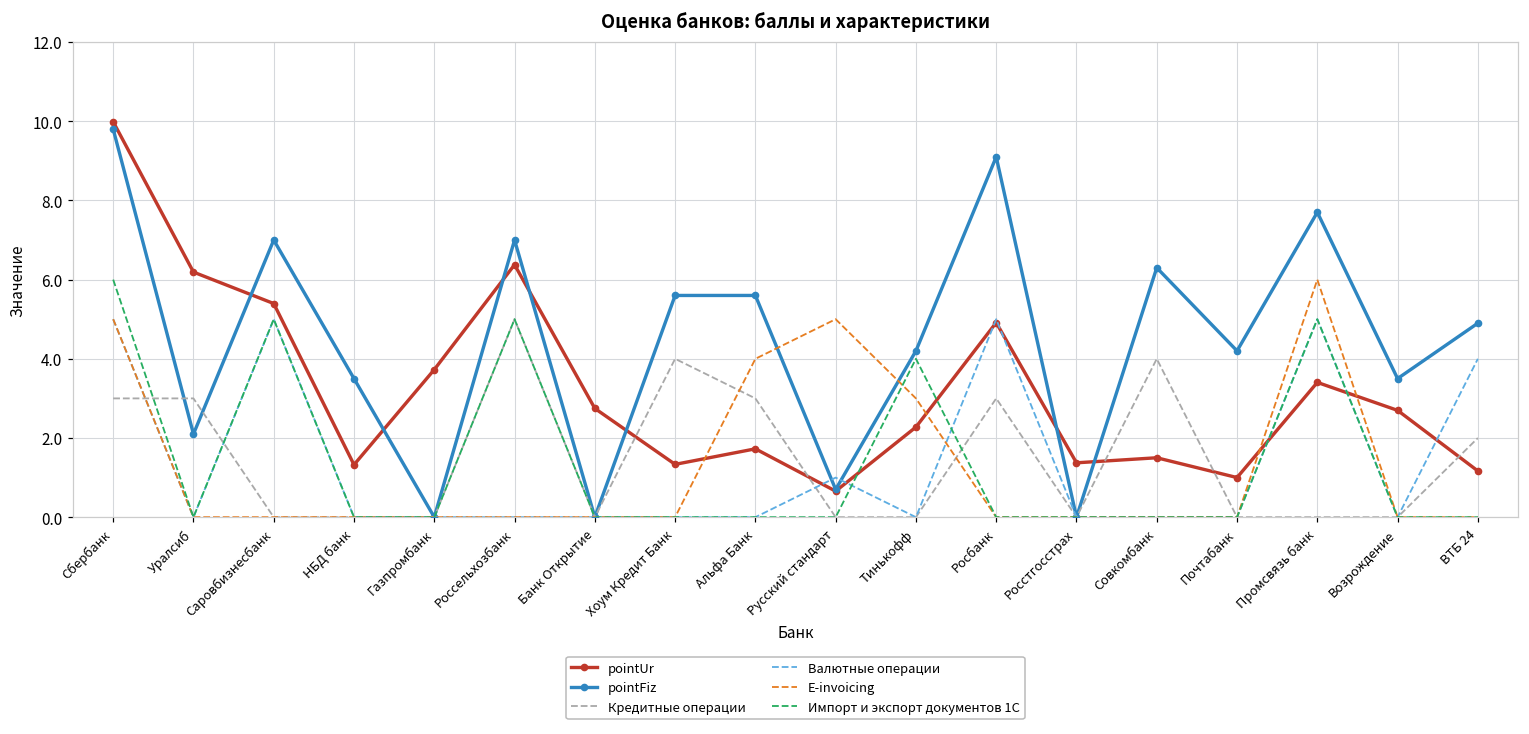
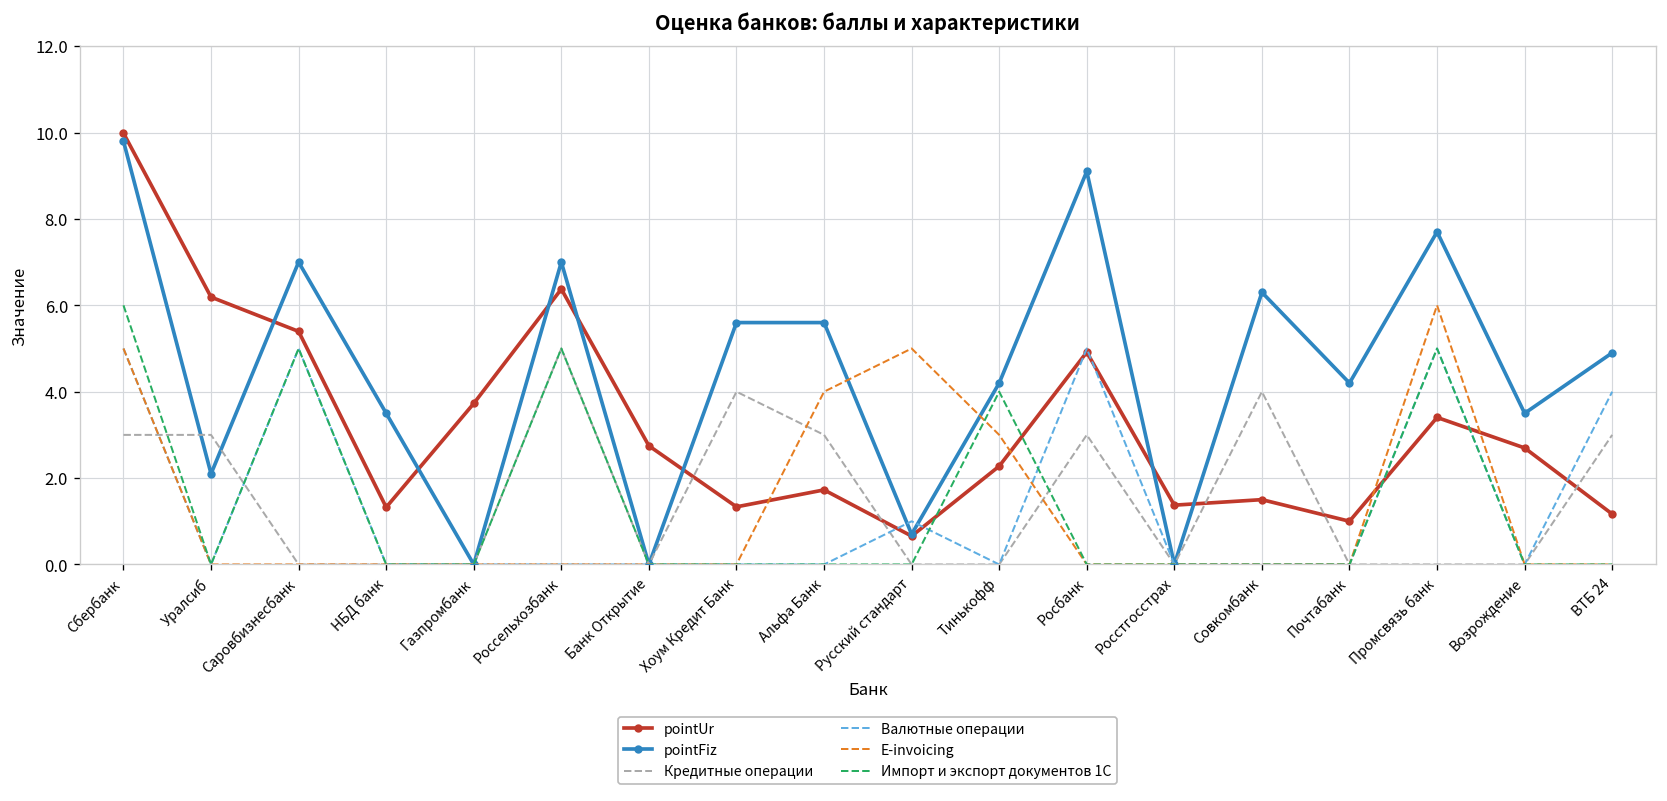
Кредитные операции, ВТБ 24: 2 -> 3
